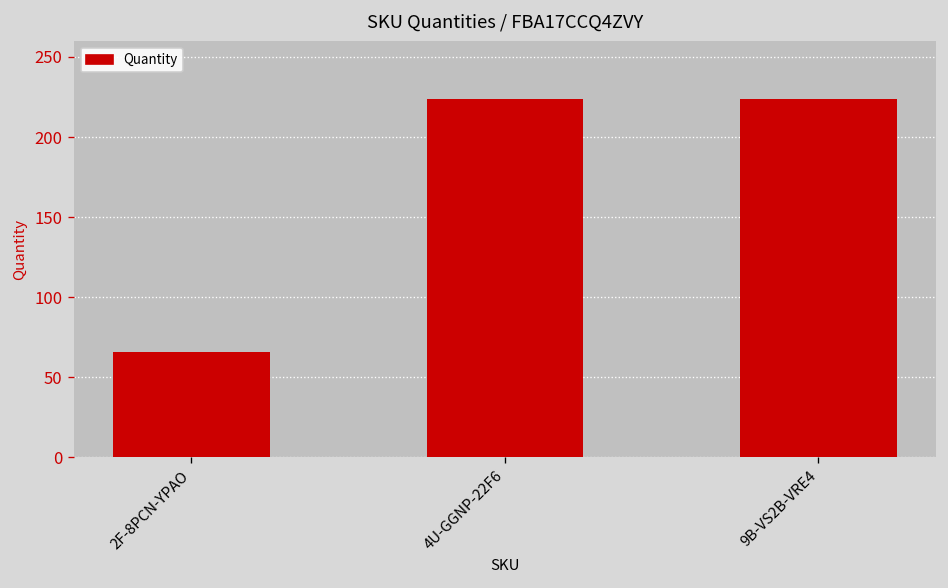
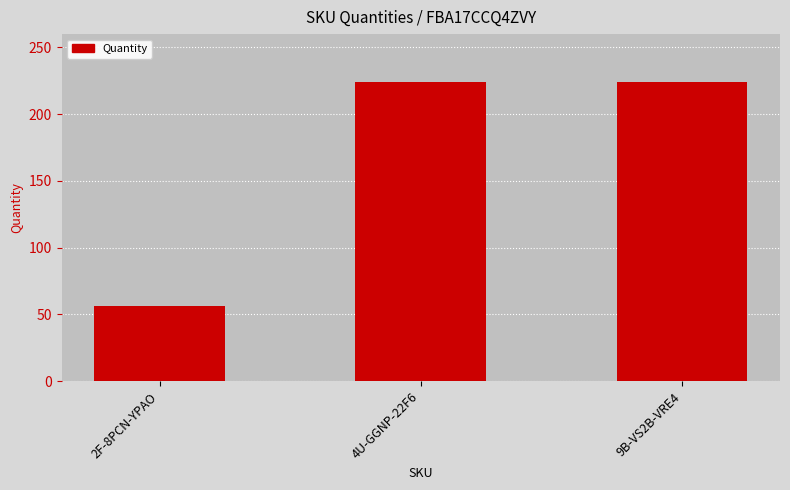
2F-8PCN-YPAO: 66 -> 56
